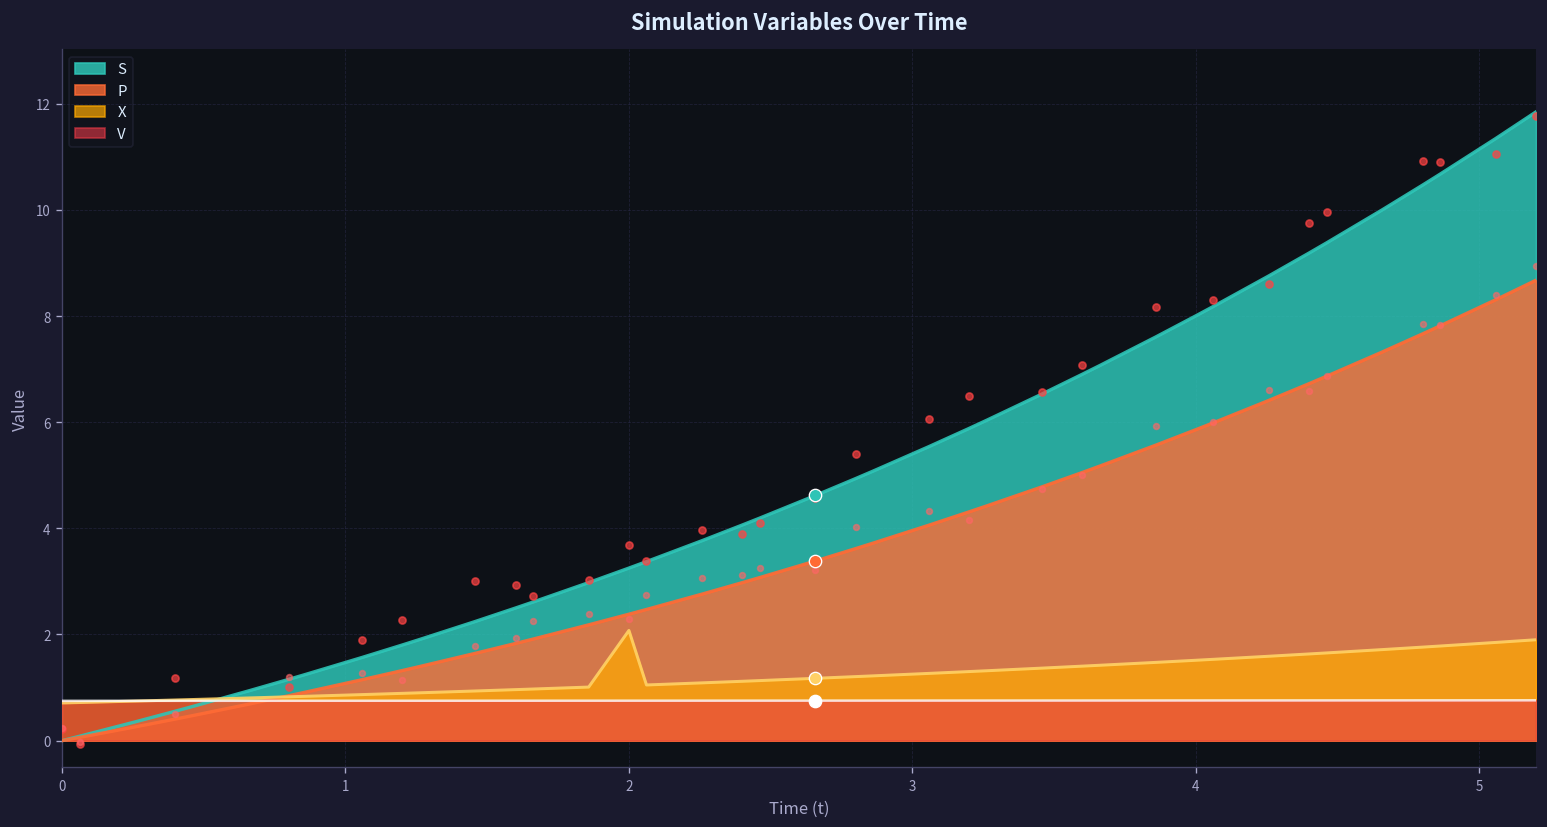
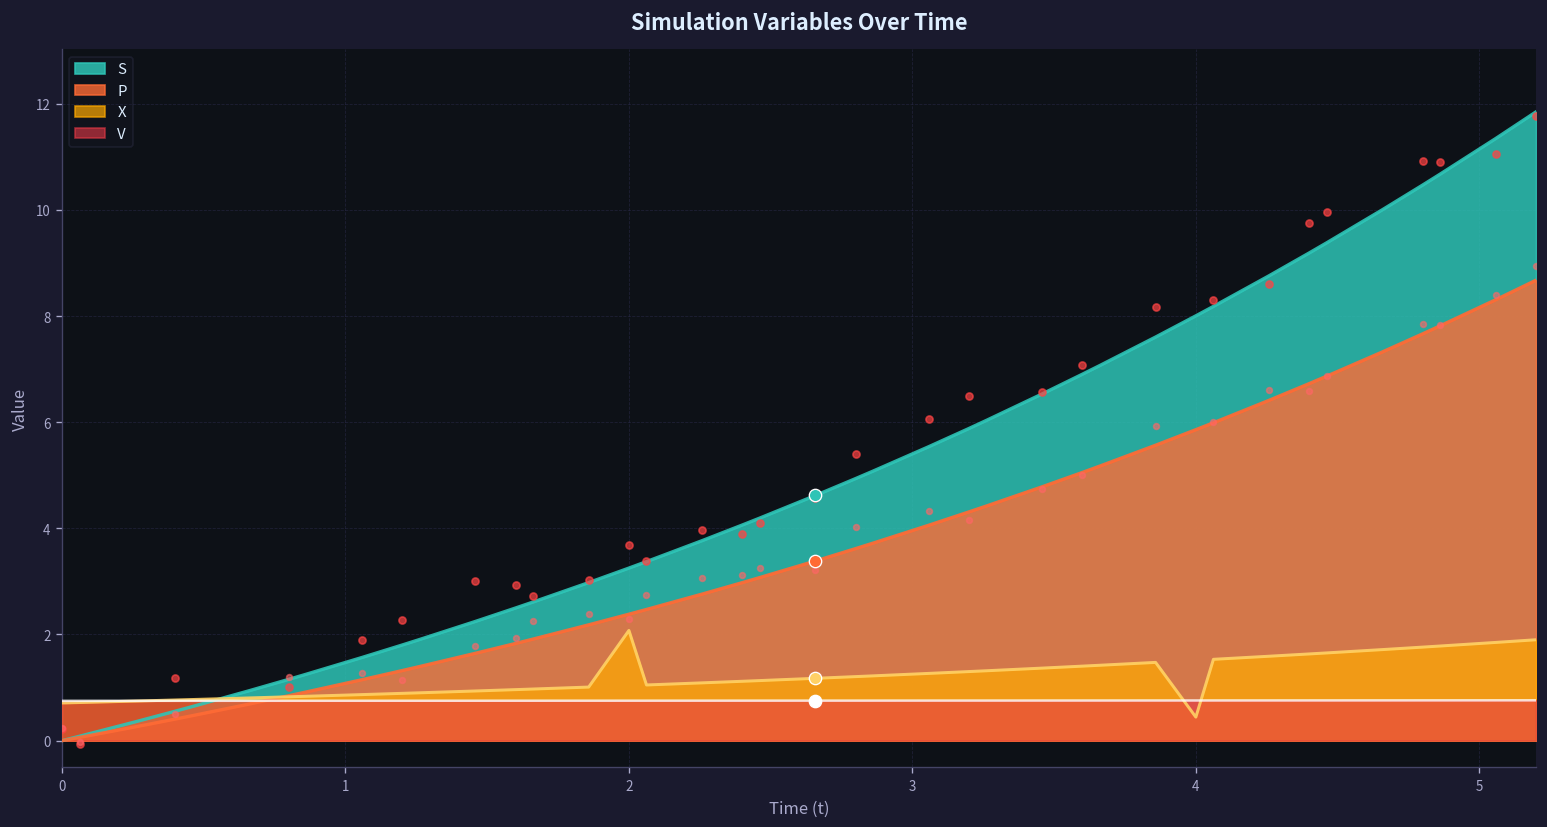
X, 4: 1.5 -> 0.4
